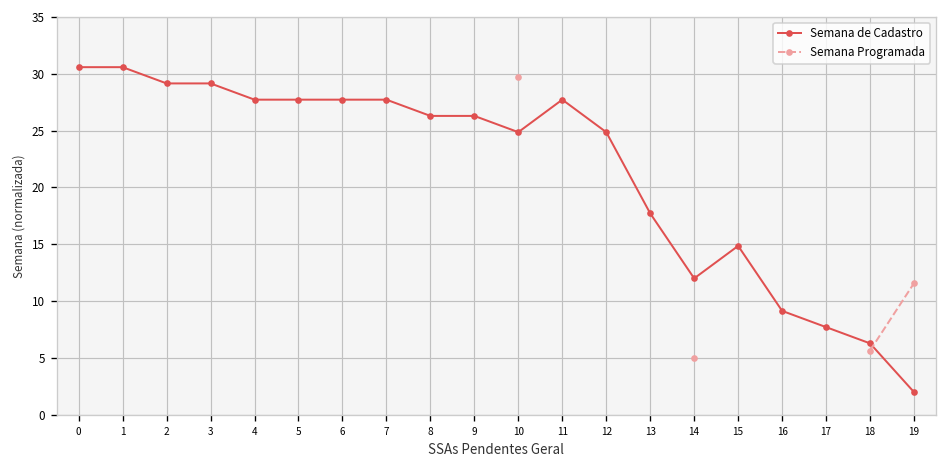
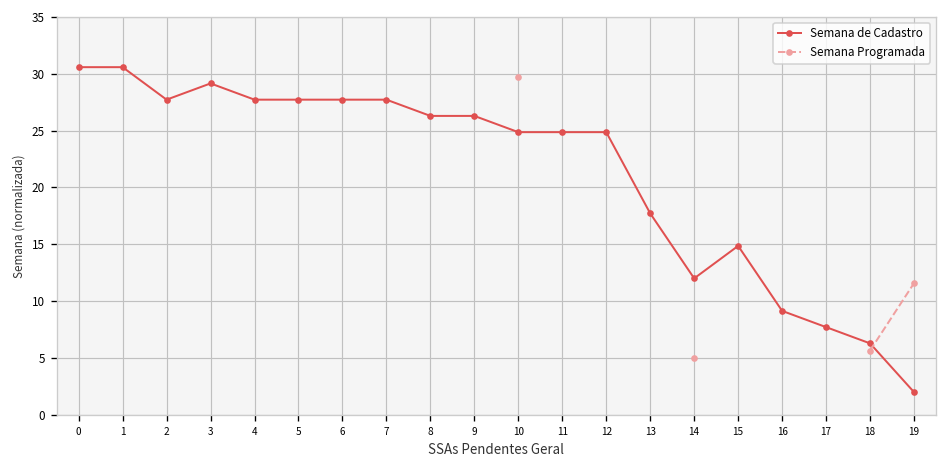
Semana de Cadastro, 2: 29 -> 28
Semana de Cadastro, 11: 28 -> 25
